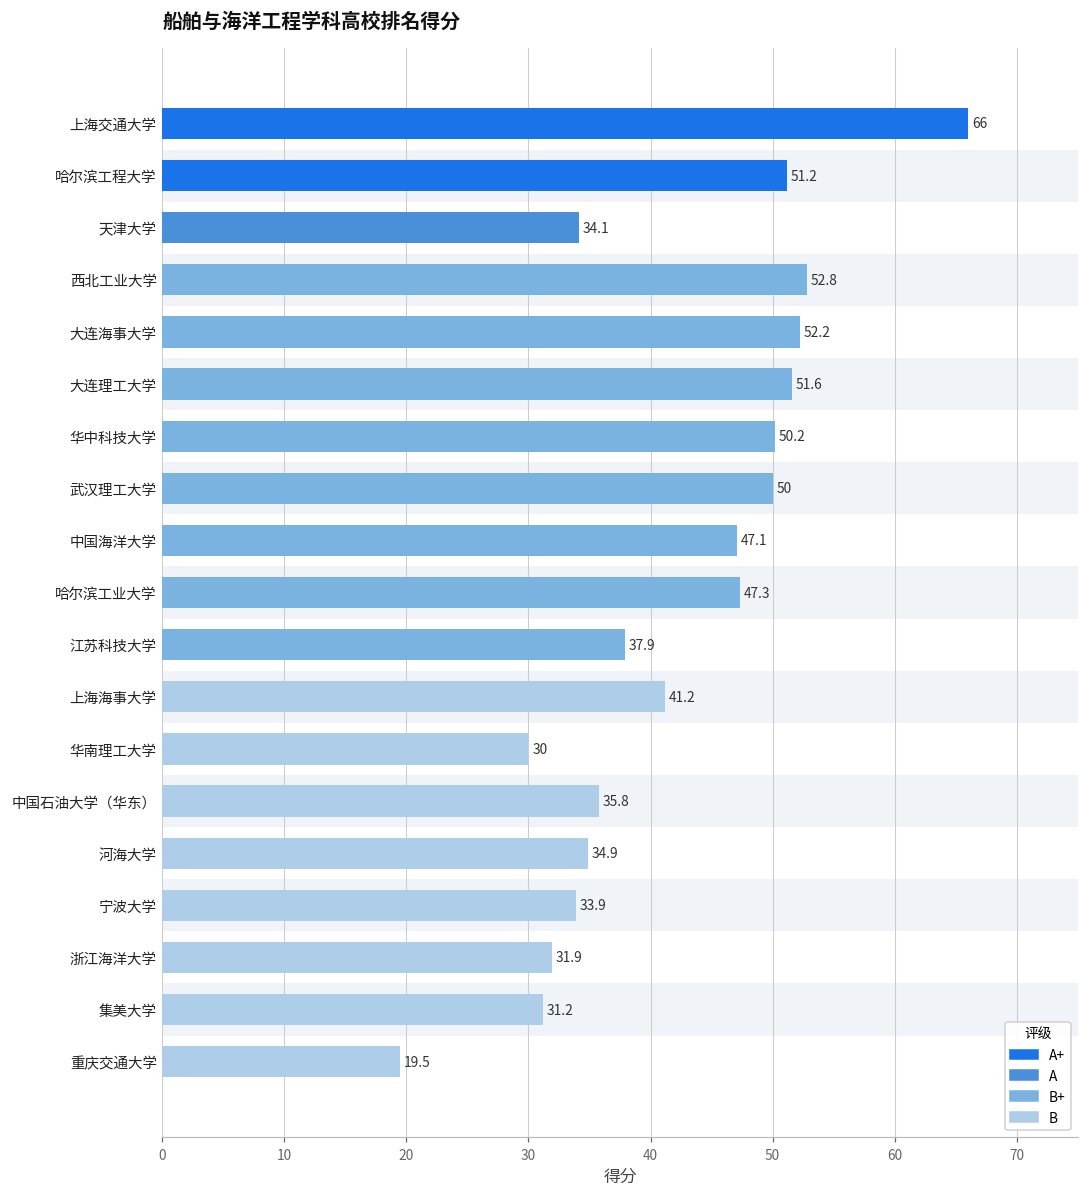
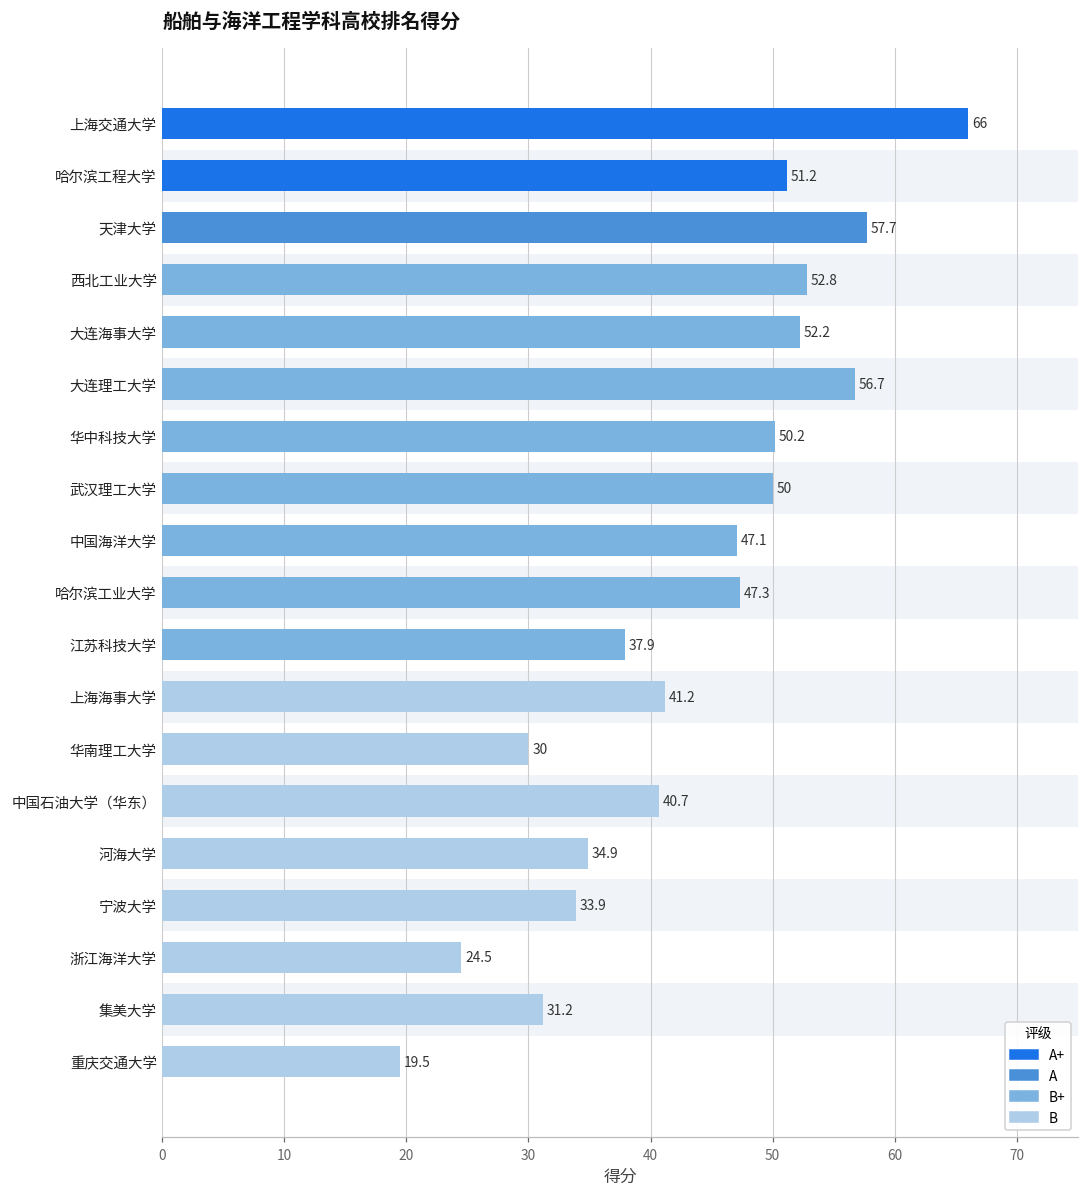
天津大学: 34.1 -> 57.7
大连理工大学: 51.6 -> 56.7
中国石油大学（华东）: 35.8 -> 40.7
浙江海洋大学: 31.9 -> 24.5
